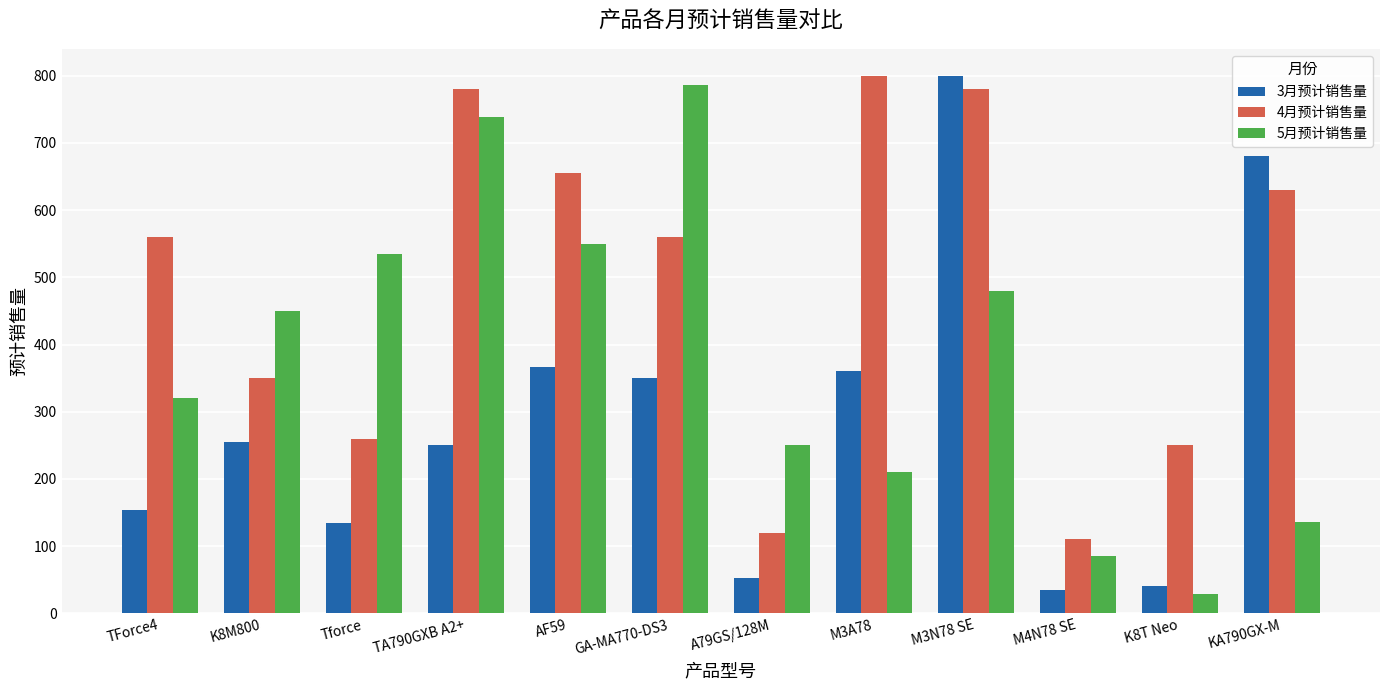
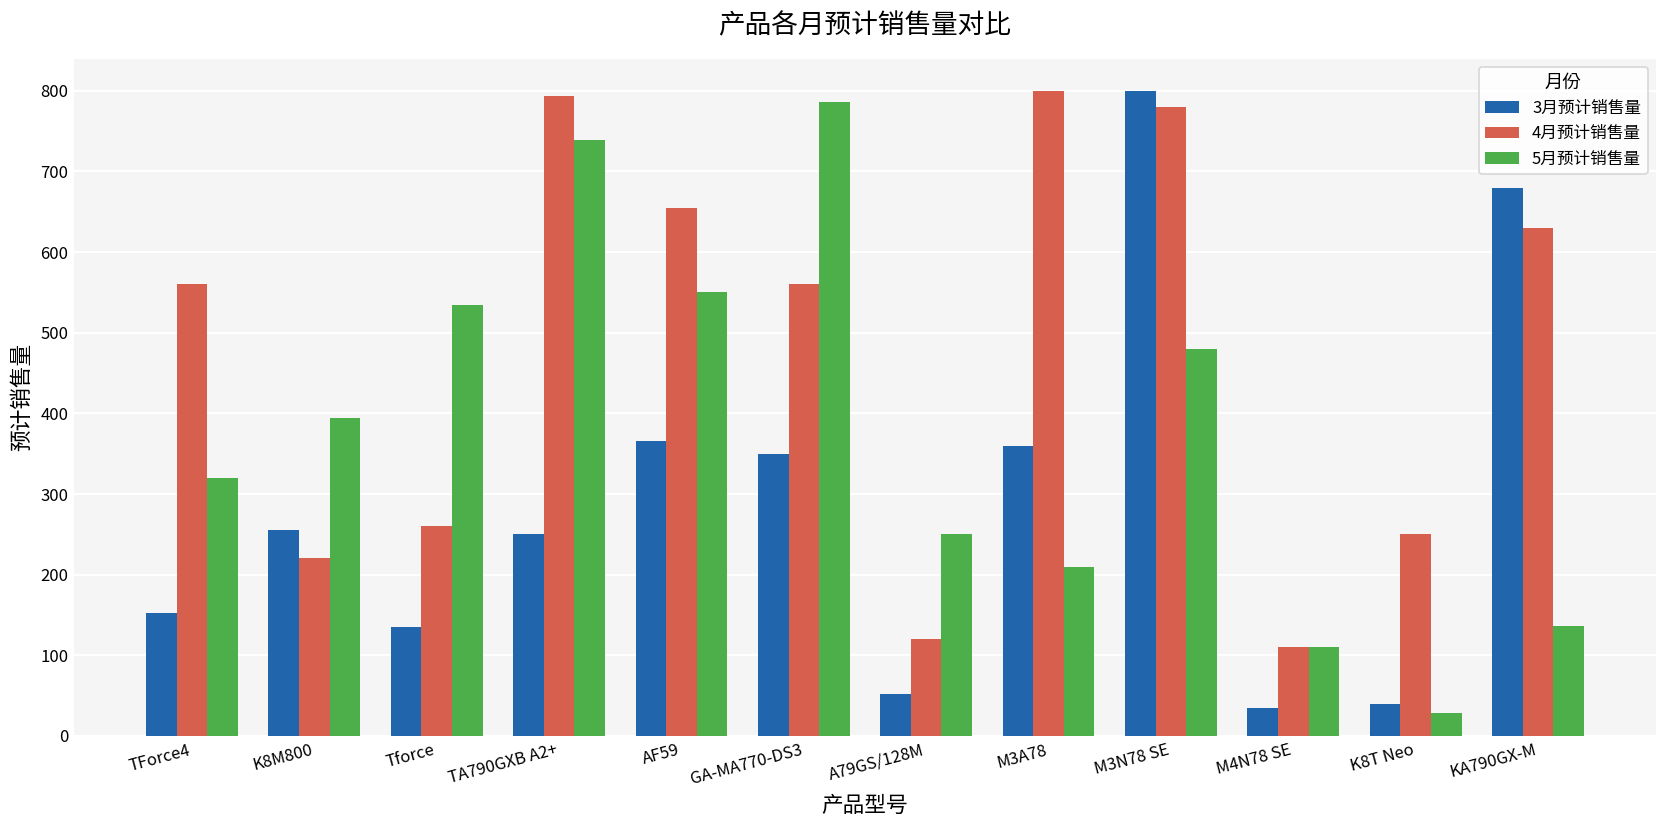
4月预计销售量, K8M800: 350 -> 220
5月预计销售量, K8M800: 450 -> 390
4月预计销售量, TA790GXB A2+: 780 -> 790
5月预计销售量, M4N78 SE: 90 -> 110
